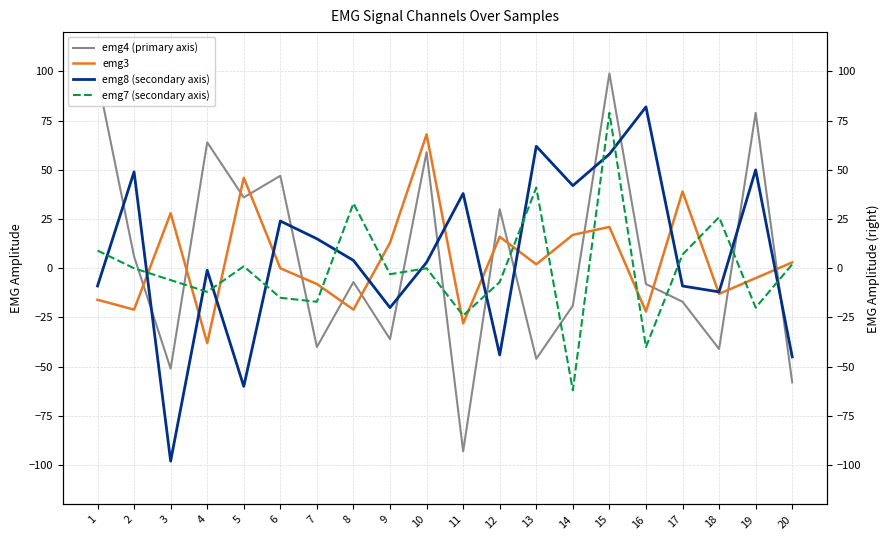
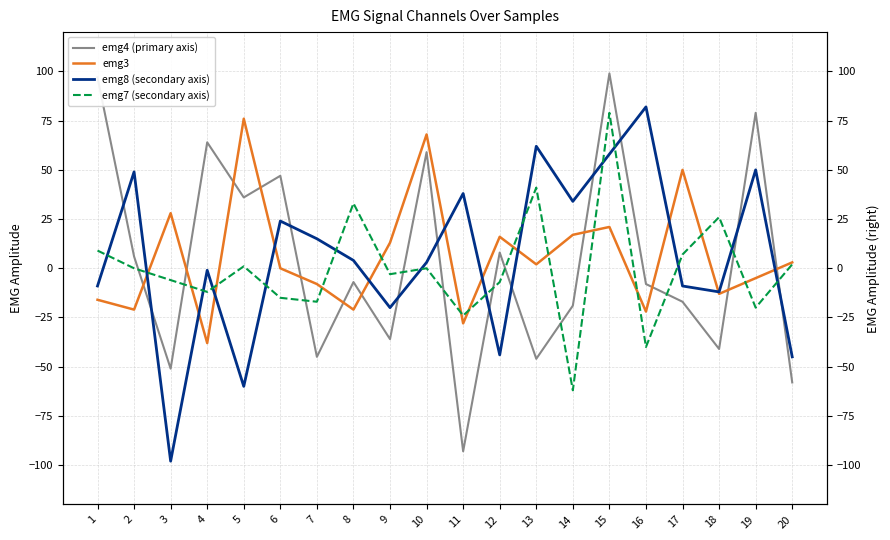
emg3, 5: 46 -> 76
emg4 (primary axis), 7: -40 -> -45
emg4 (primary axis), 12: 30 -> 8
emg3, 17: 39 -> 50
emg8 (secondary axis), 14: 42 -> 34
